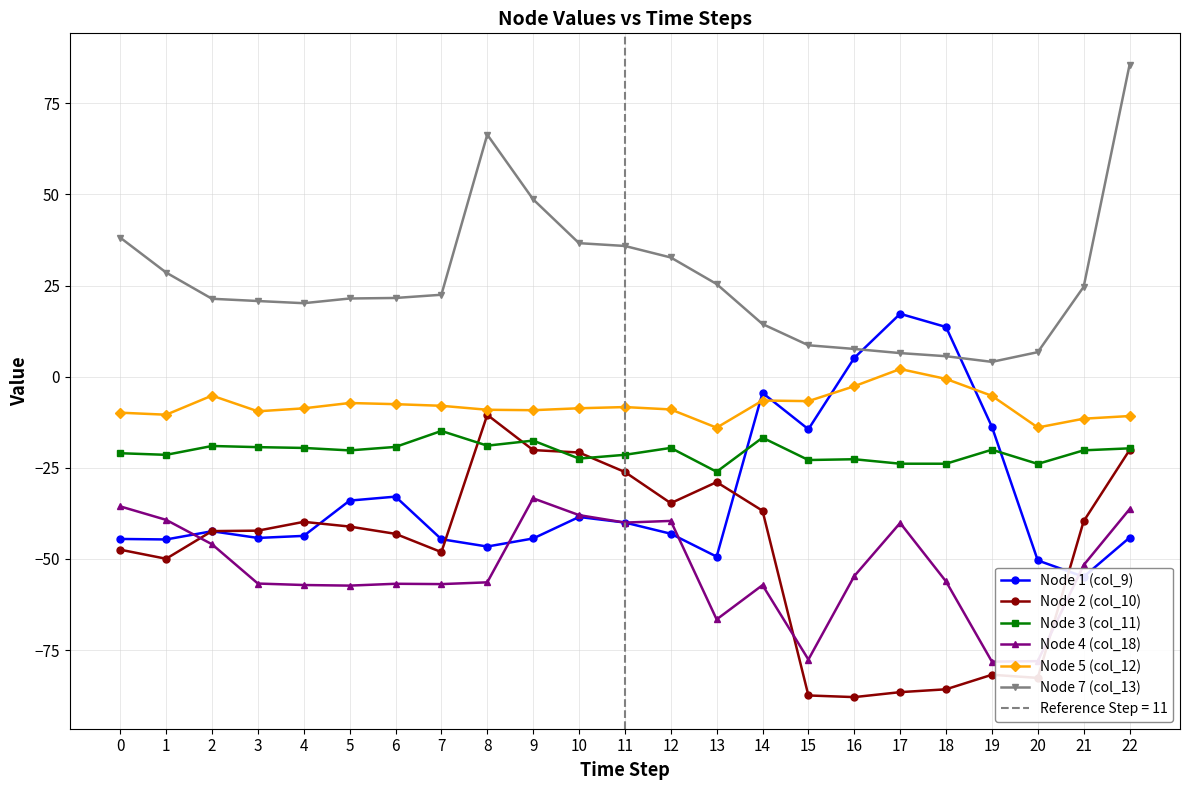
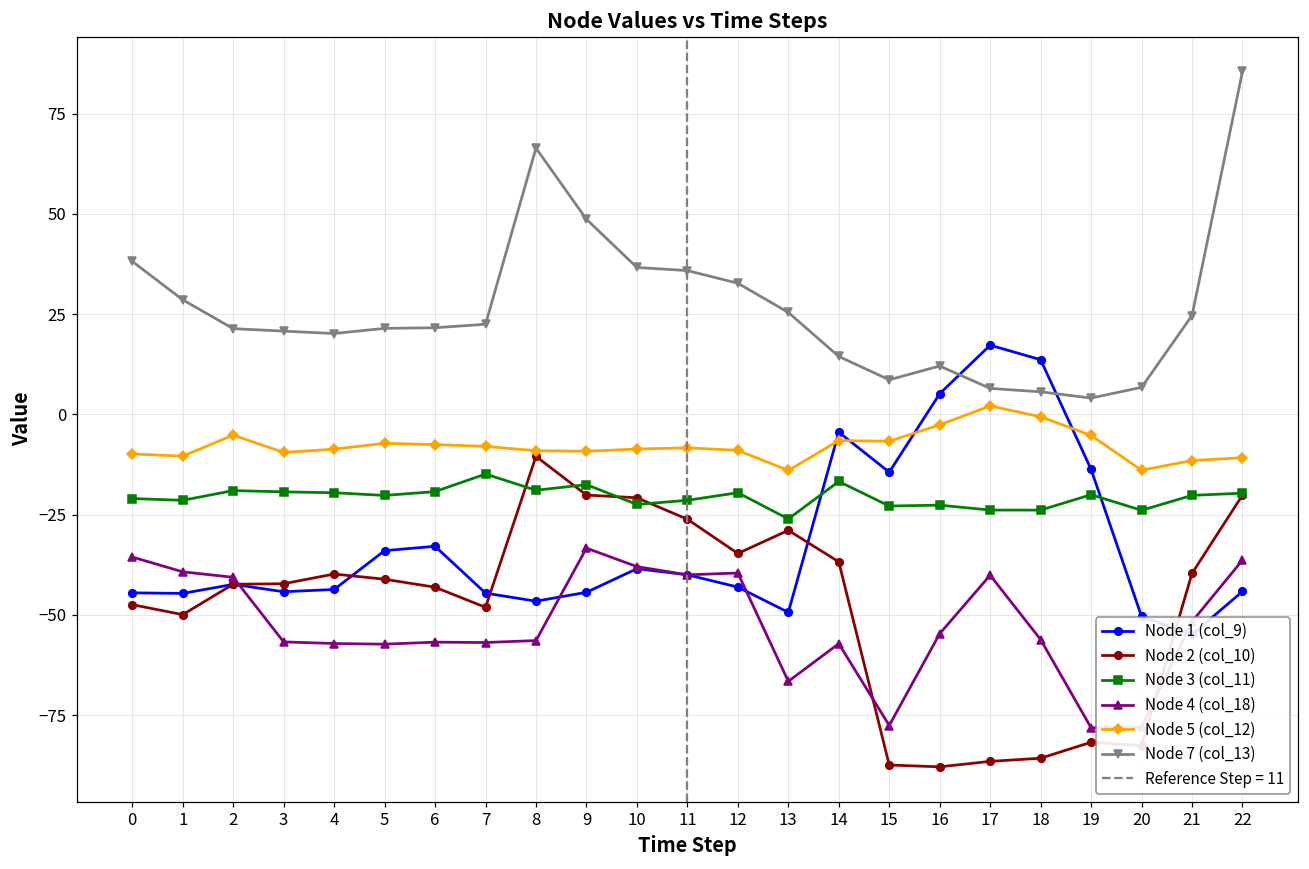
Node 4 (col_18), 2: -46 -> -41
Node 7 (col_13), 16: 8 -> 12
